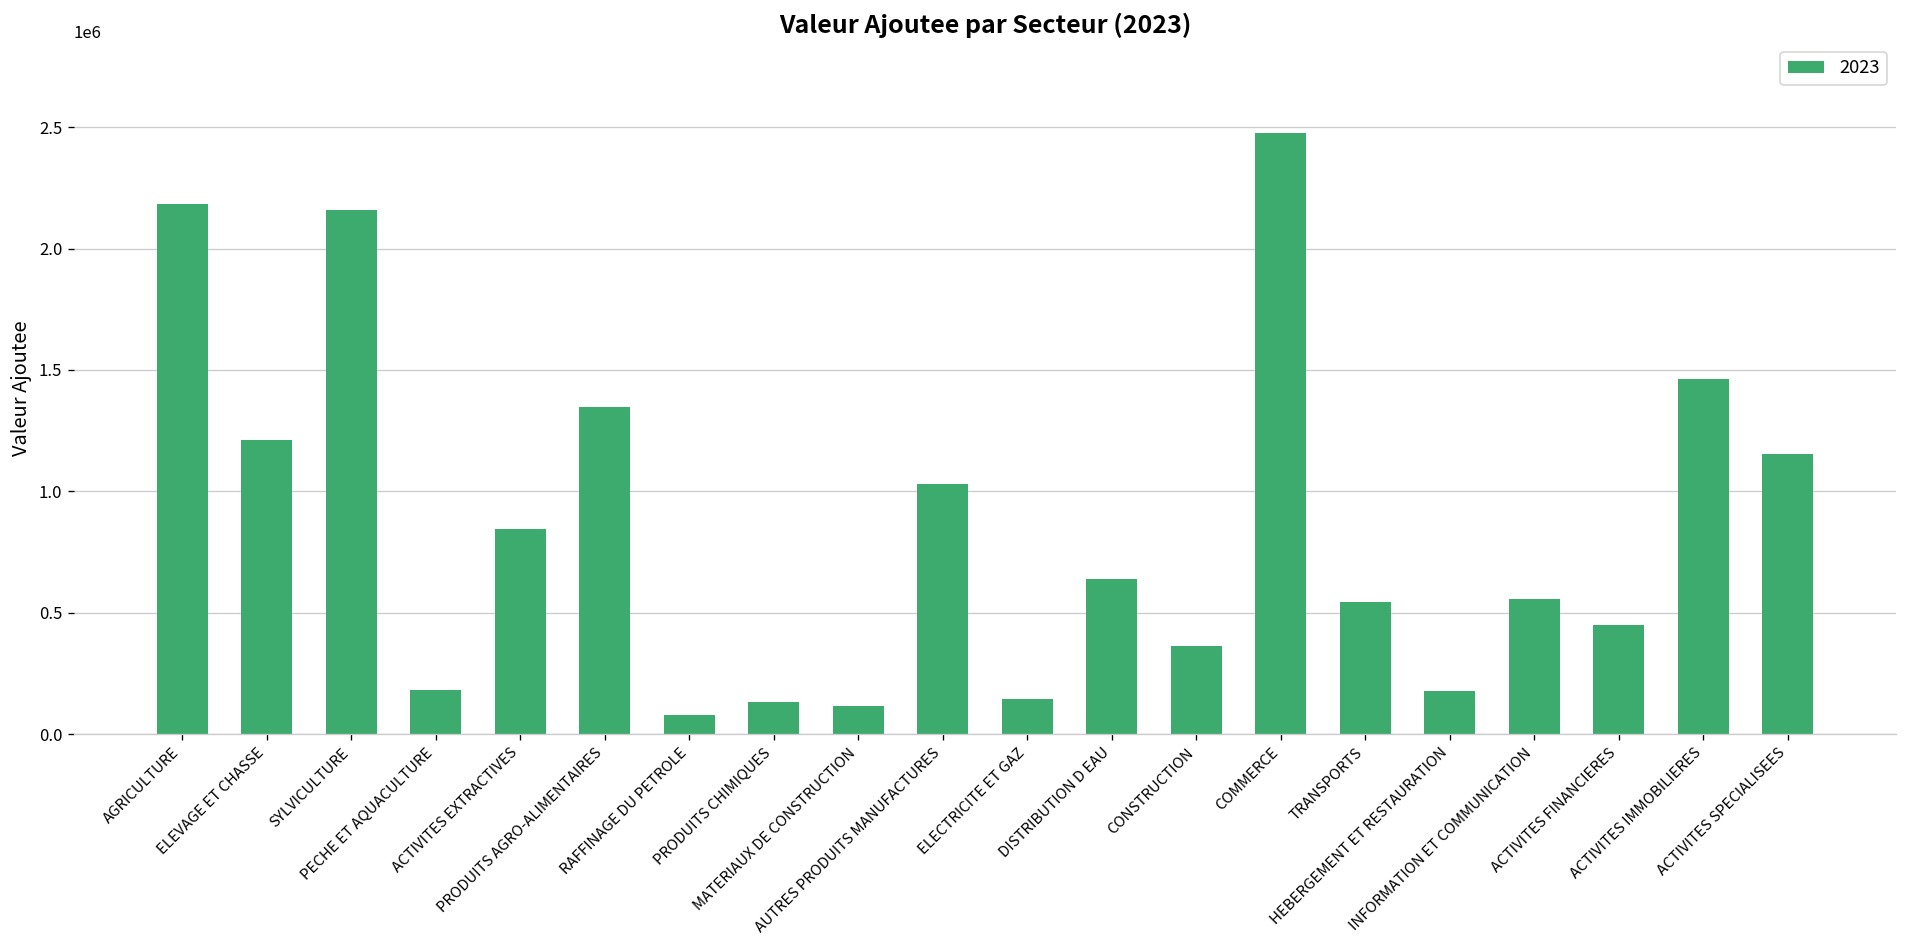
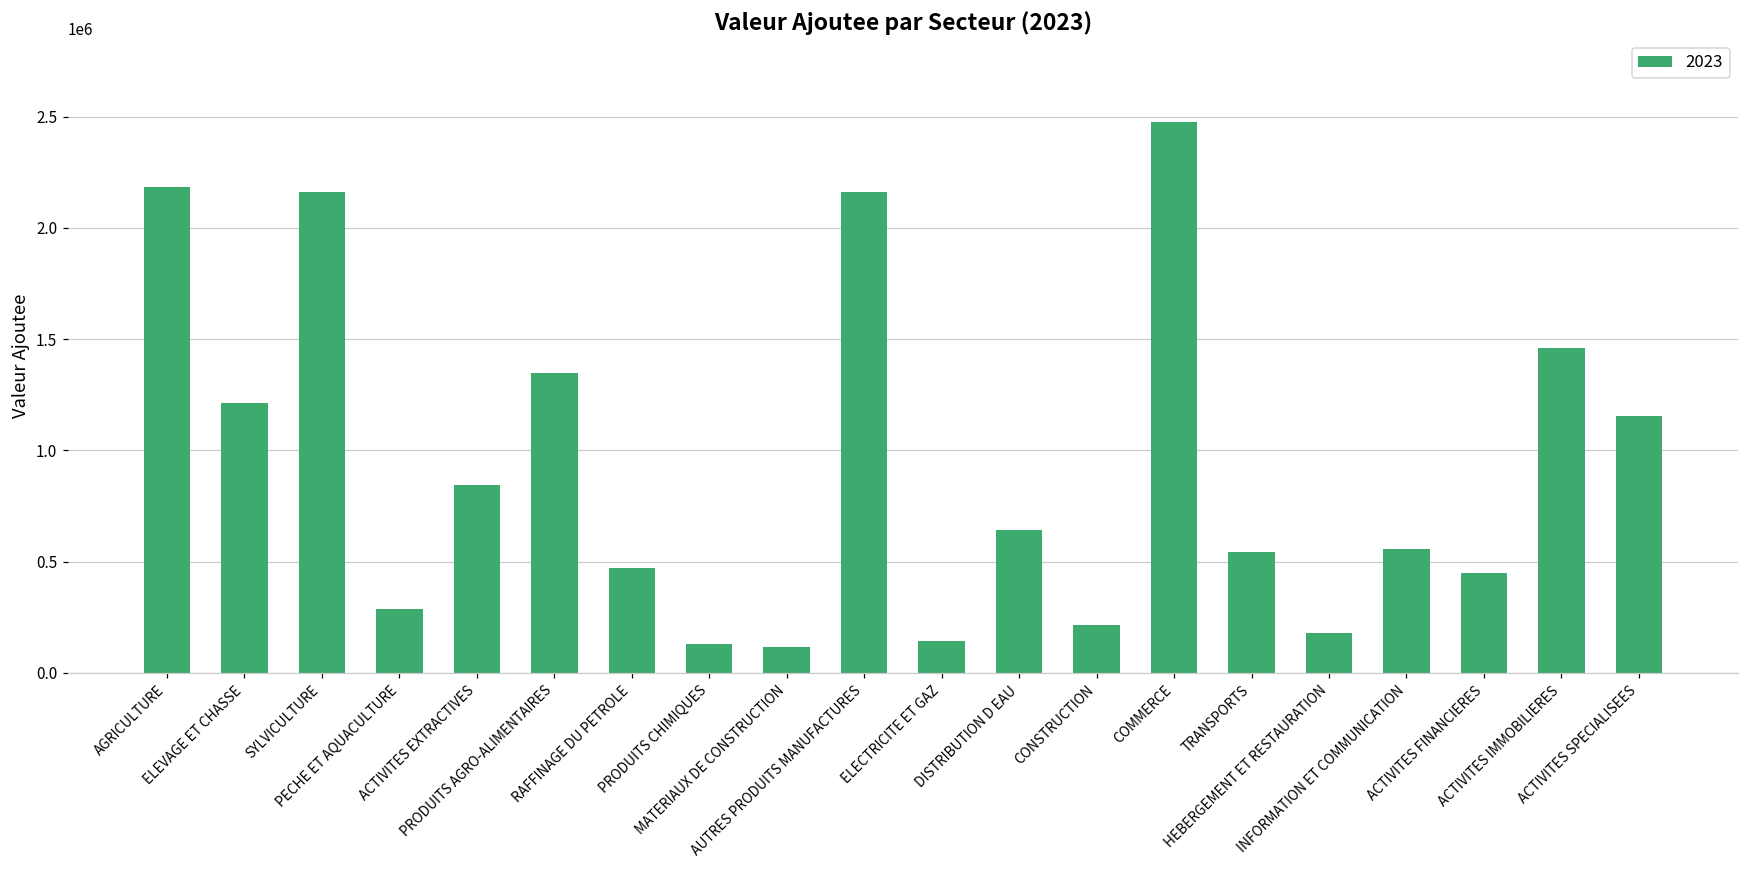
PECHE ET AQUACULTURE: 180000 -> 290000
RAFFINAGE DU PETROLE: 80000 -> 470000
AUTRES PRODUITS MANUFACTURES: 1030000 -> 2160000
CONSTRUCTION: 360000 -> 220000
